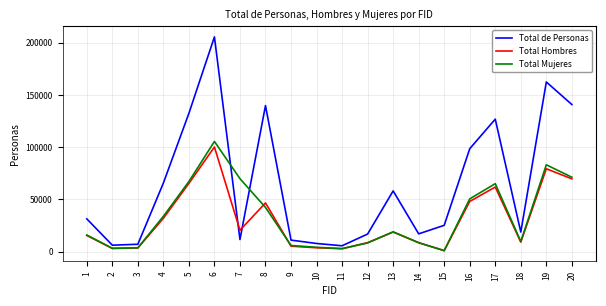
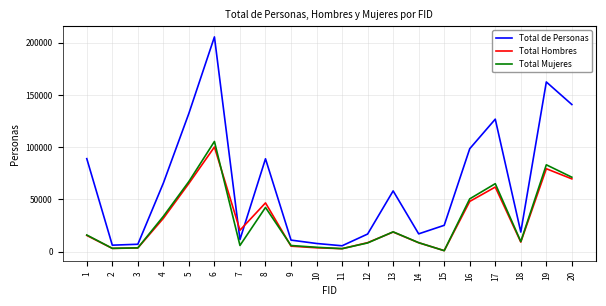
Total de Personas, 1: 31000 -> 89000
Total Mujeres, 7: 70000 -> 6000
Total de Personas, 8: 140000 -> 89000
